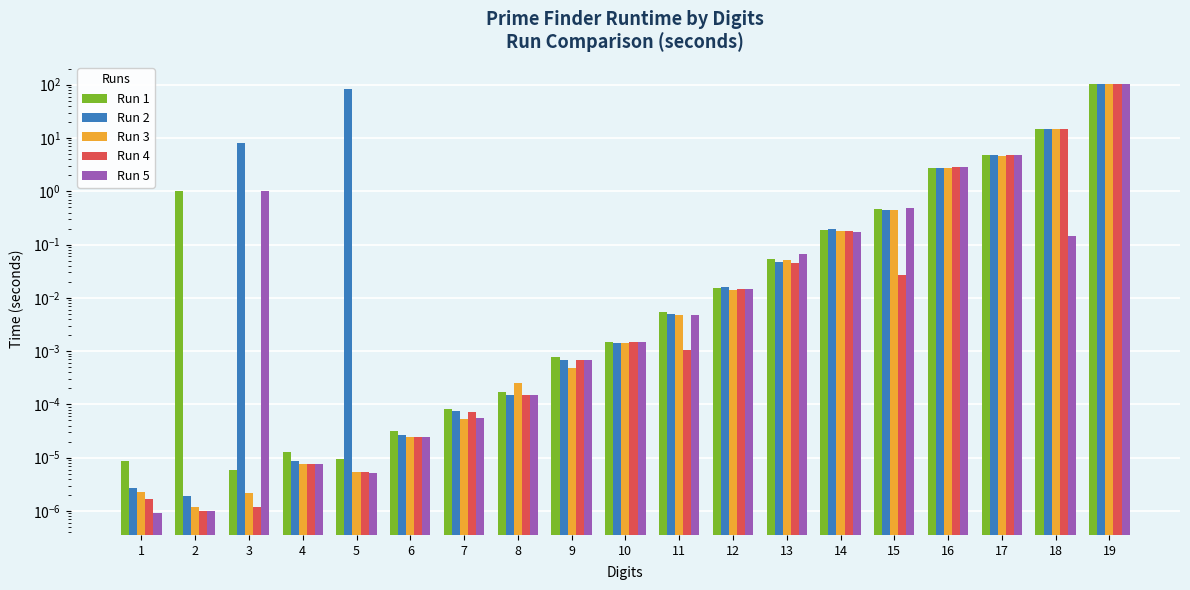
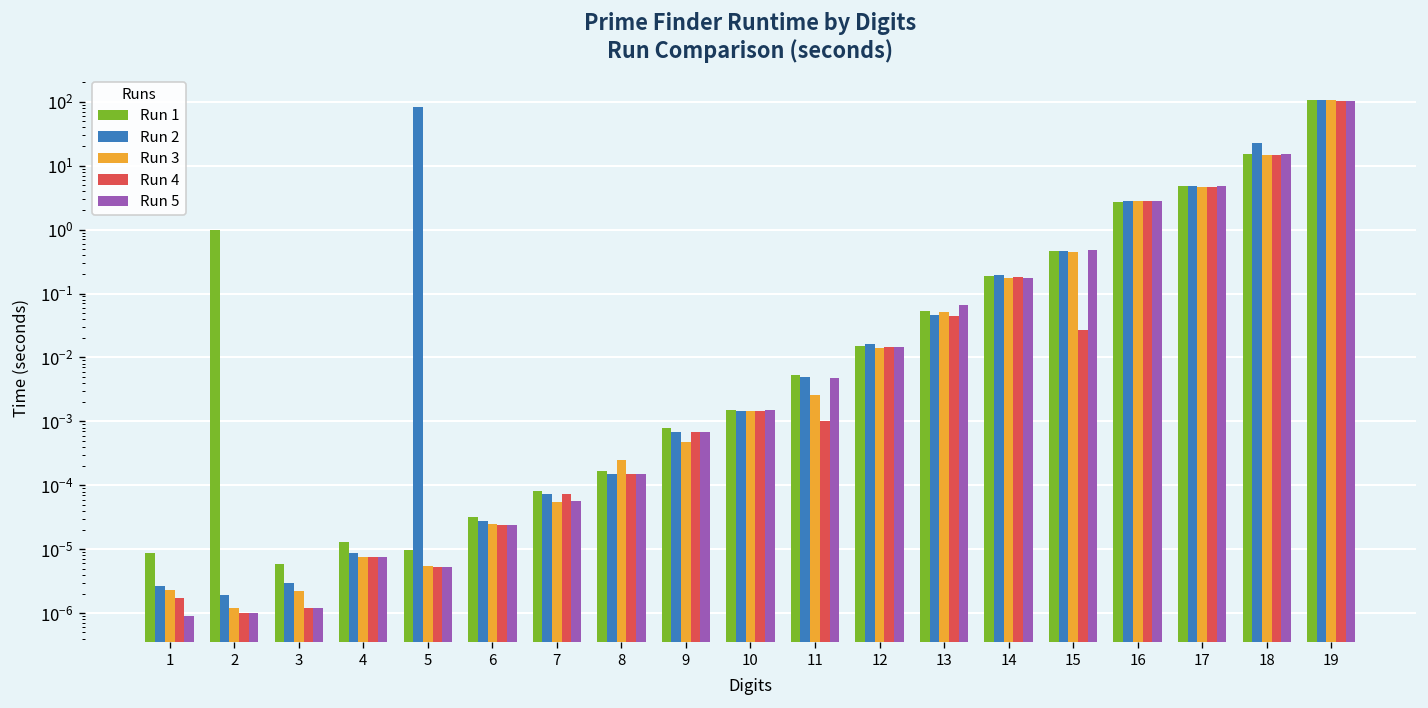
Run 2, 3: 8 -> 0
Run 5, 3: 1 -> 0
Run 3, 11: 0.005 -> 0.003
Run 2, 18: 15 -> 23
Run 5, 18: 0.15 -> 15
